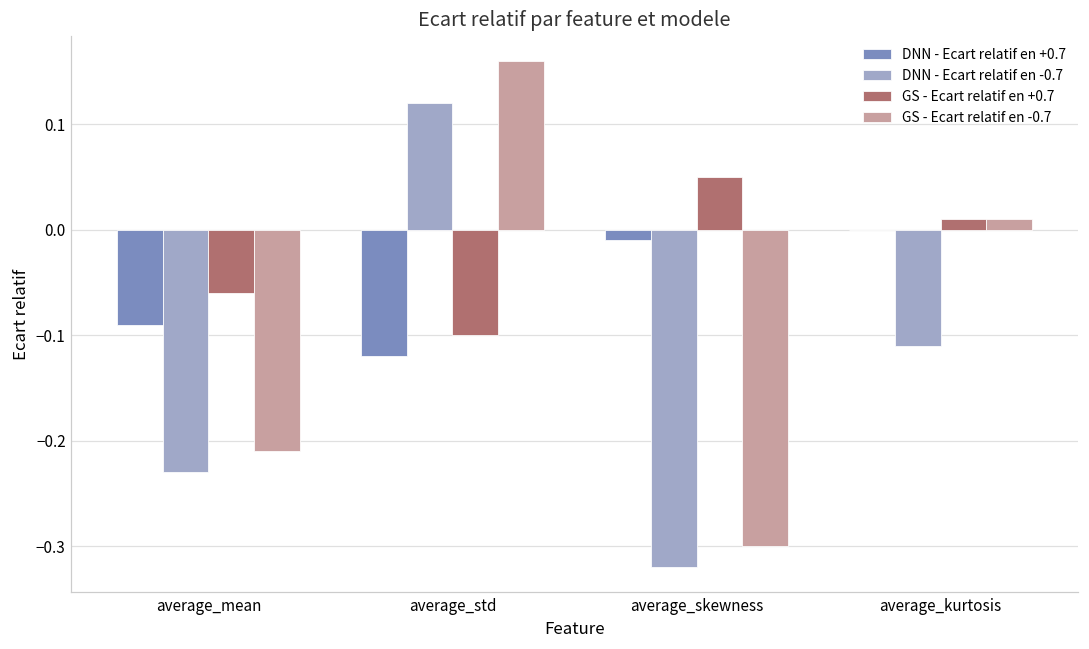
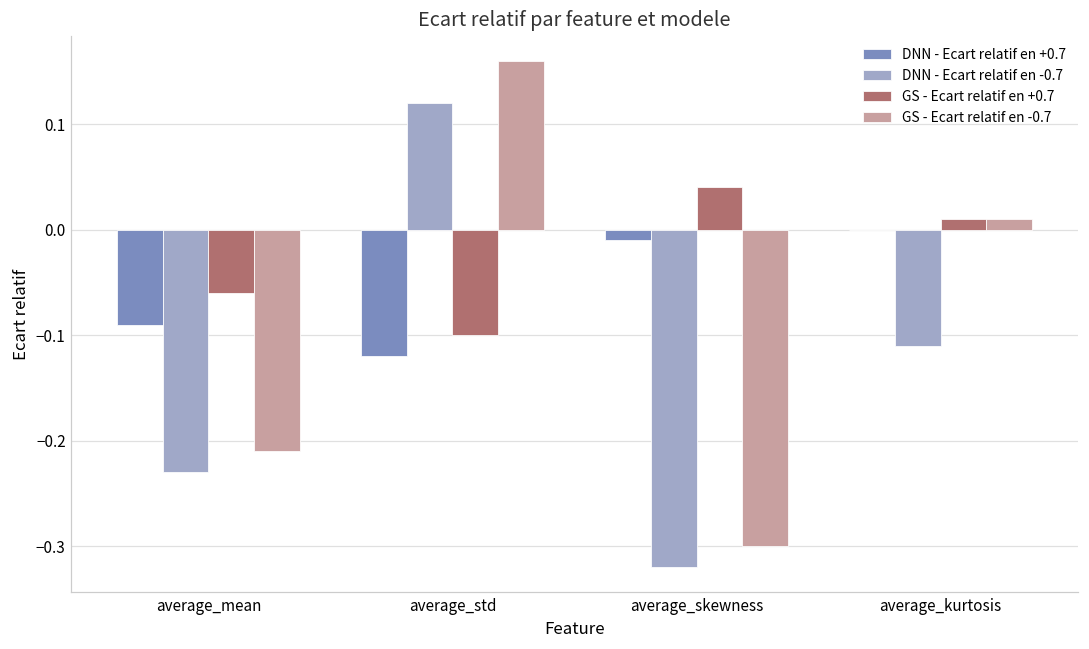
GS - Ecart relatif en +0.7, average_skewness: 0.05 -> 0.04
